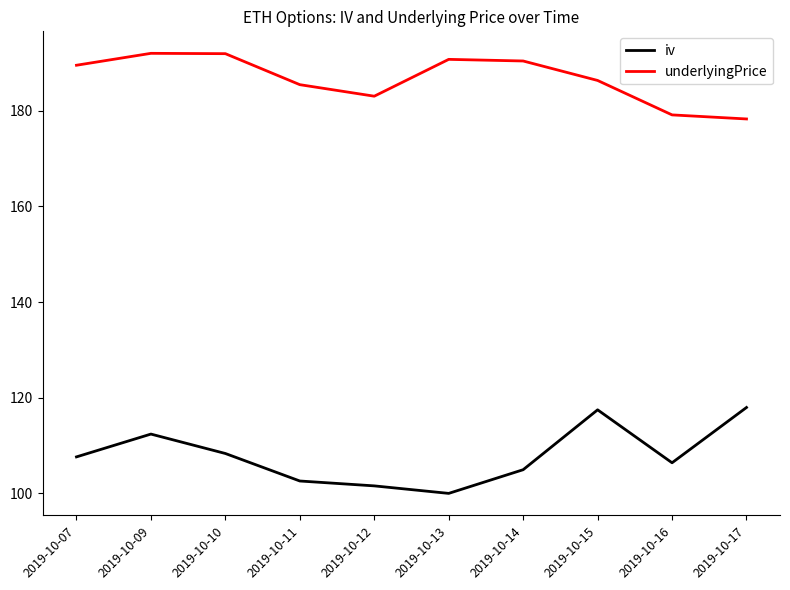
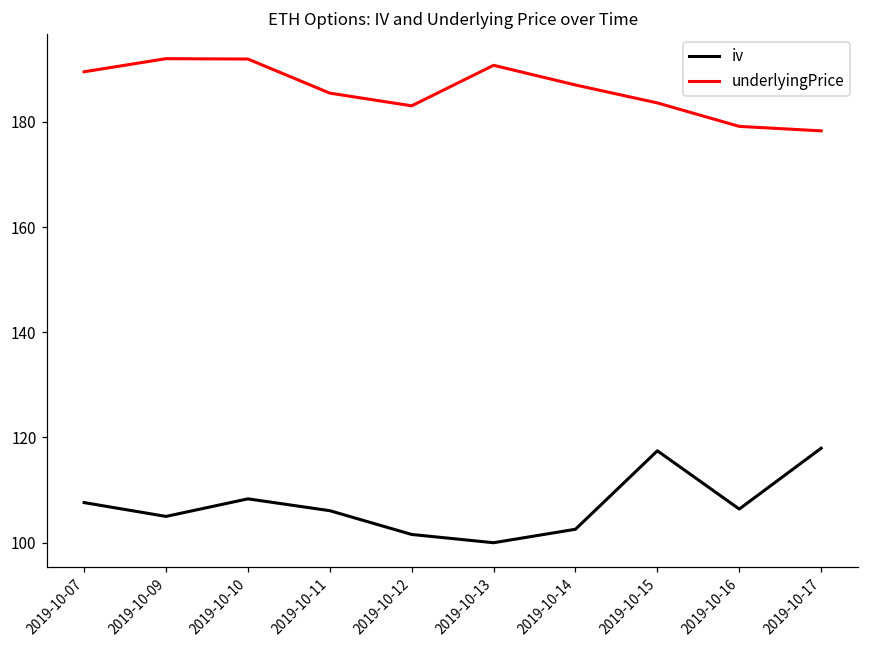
iv, 2019-10-09: 112 -> 105
iv, 2019-10-11: 103 -> 106
iv, 2019-10-14: 105 -> 103
underlyingPrice, 2019-10-14: 190 -> 187
underlyingPrice, 2019-10-15: 186 -> 184
